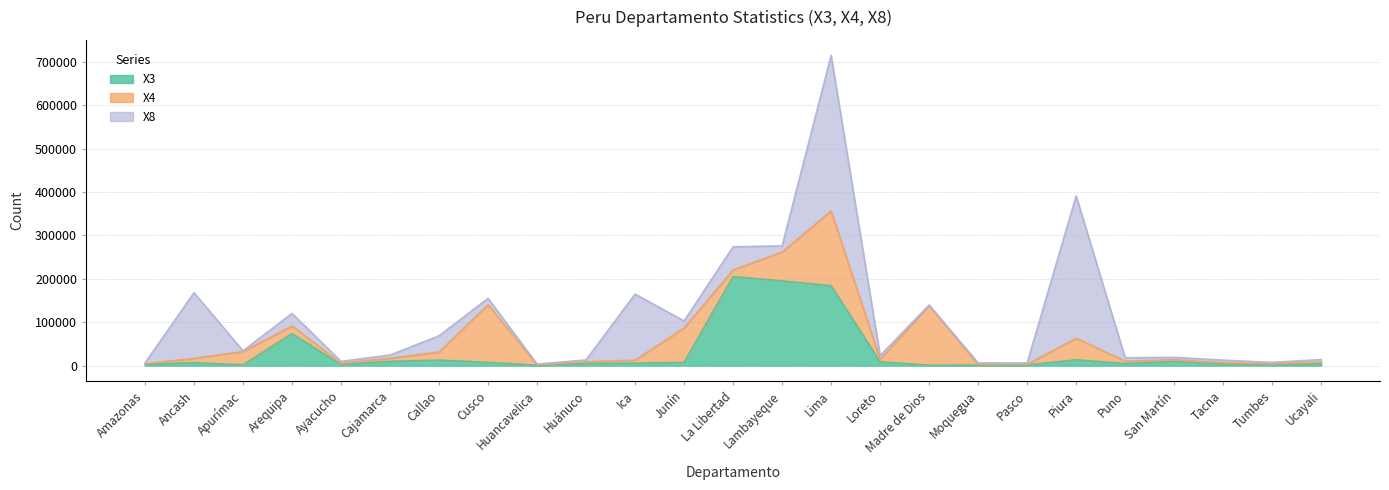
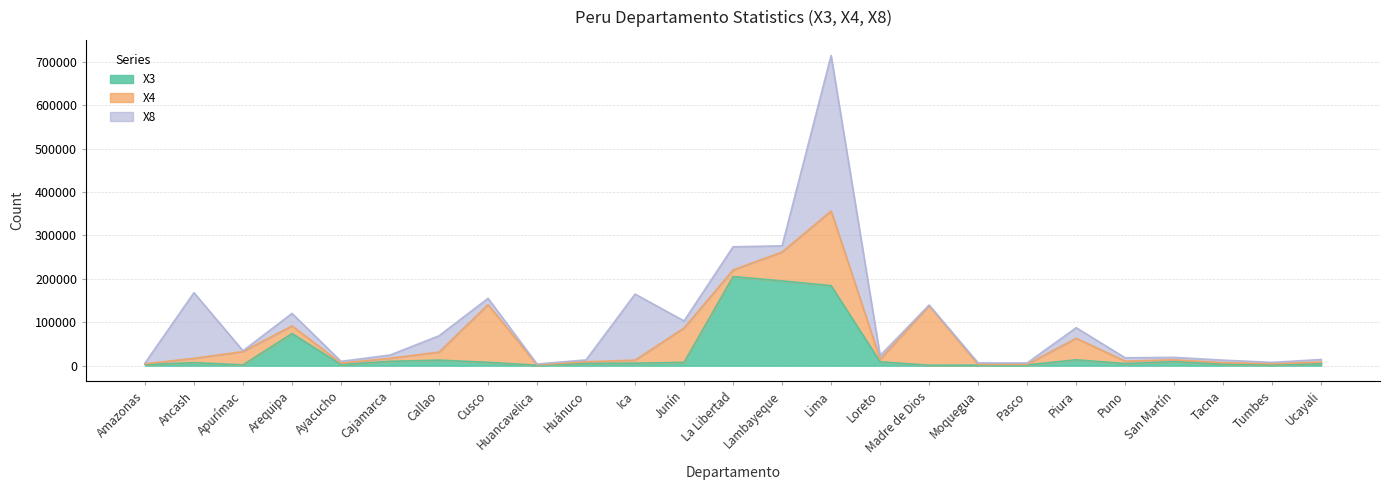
X8, Piura: 330000 -> 20000
